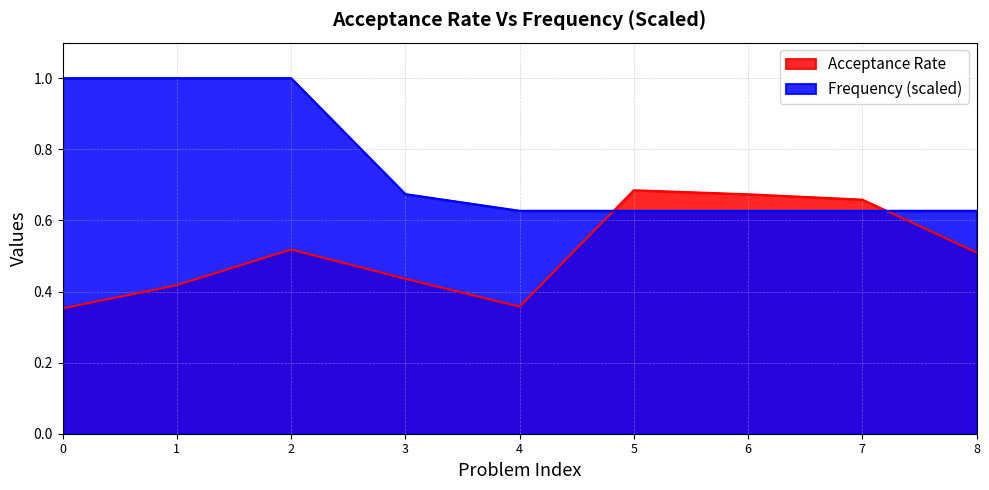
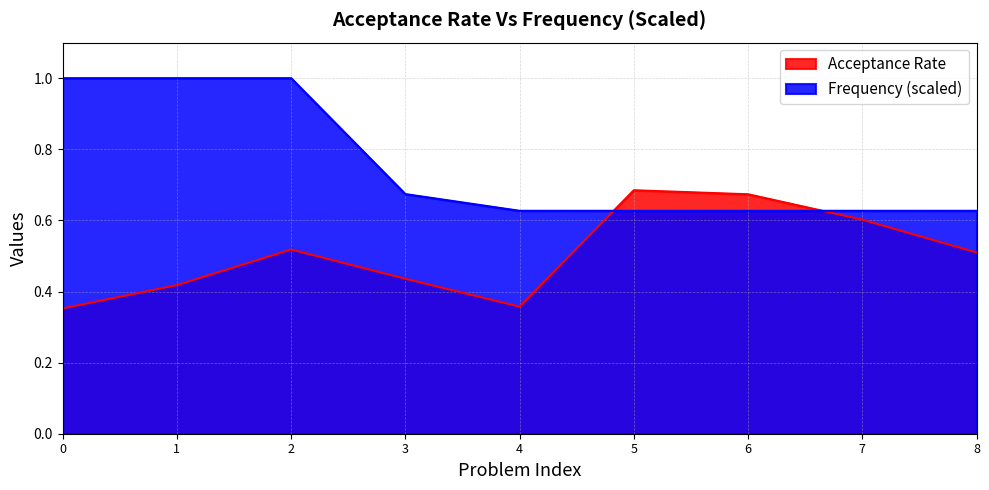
Acceptance Rate, 7: 0.66 -> 0.60
